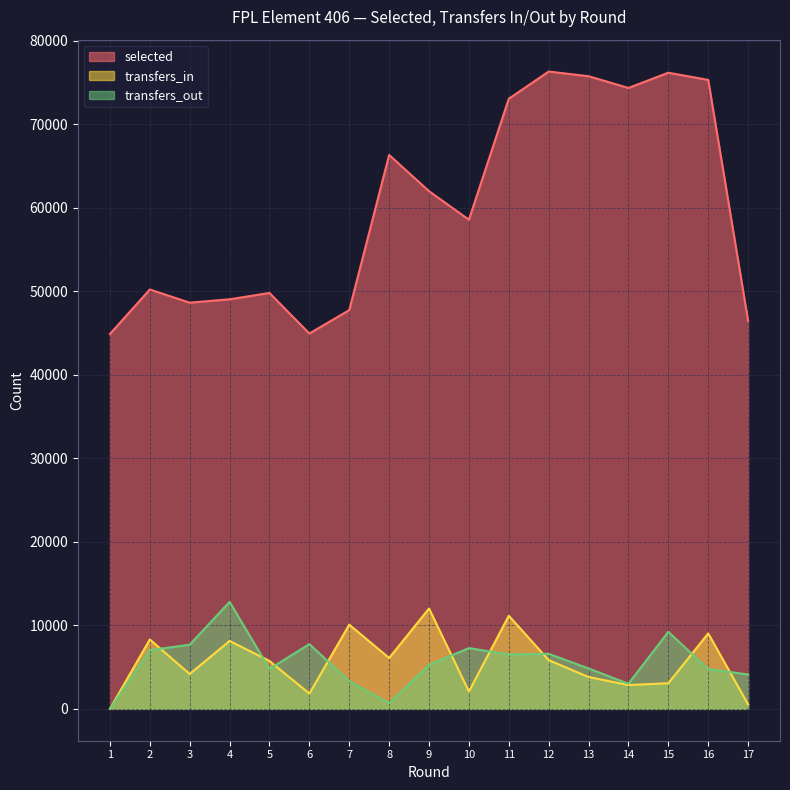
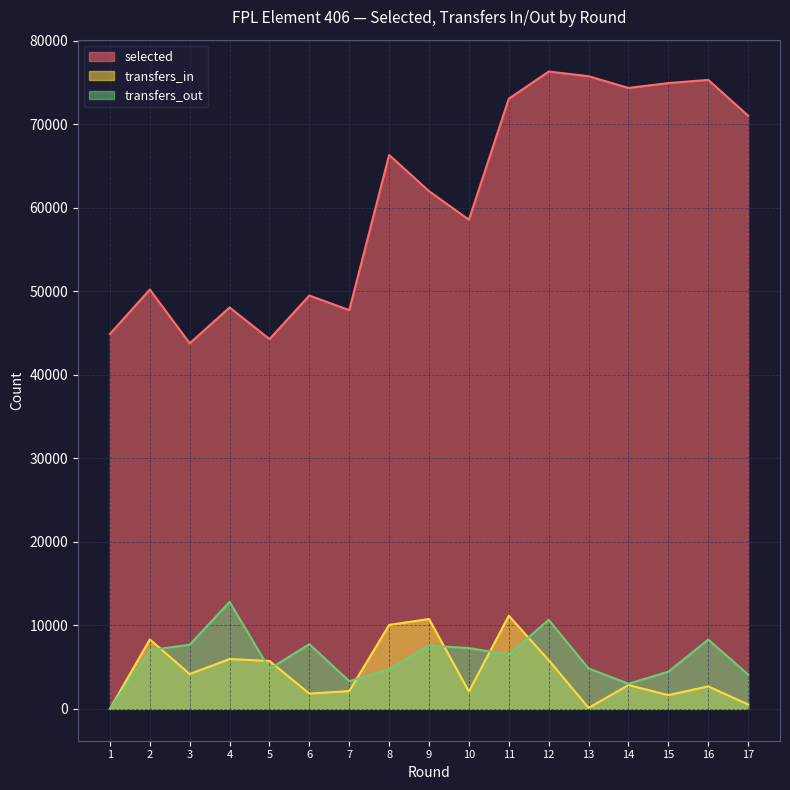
selected, 3: 49000 -> 44000
selected, 4: 49000 -> 48000
transfers_in, 4: 8000 -> 6000
selected, 5: 50000 -> 44000
selected, 6: 45000 -> 50000
transfers_in, 7: 10000 -> 2000
transfers_in, 8: 6000 -> 10000
transfers_out, 8: 1000 -> 5000
transfers_in, 9: 12000 -> 11000
transfers_out, 9: 5000 -> 8000
transfers_out, 12: 7000 -> 11000
transfers_in, 13: 4000 -> 0
selected, 15: 76000 -> 75000
transfers_in, 15: 3000 -> 2000
transfers_out, 15: 9000 -> 4000
transfers_in, 16: 9000 -> 3000
transfers_out, 16: 5000 -> 8000
selected, 17: 46000 -> 71000
